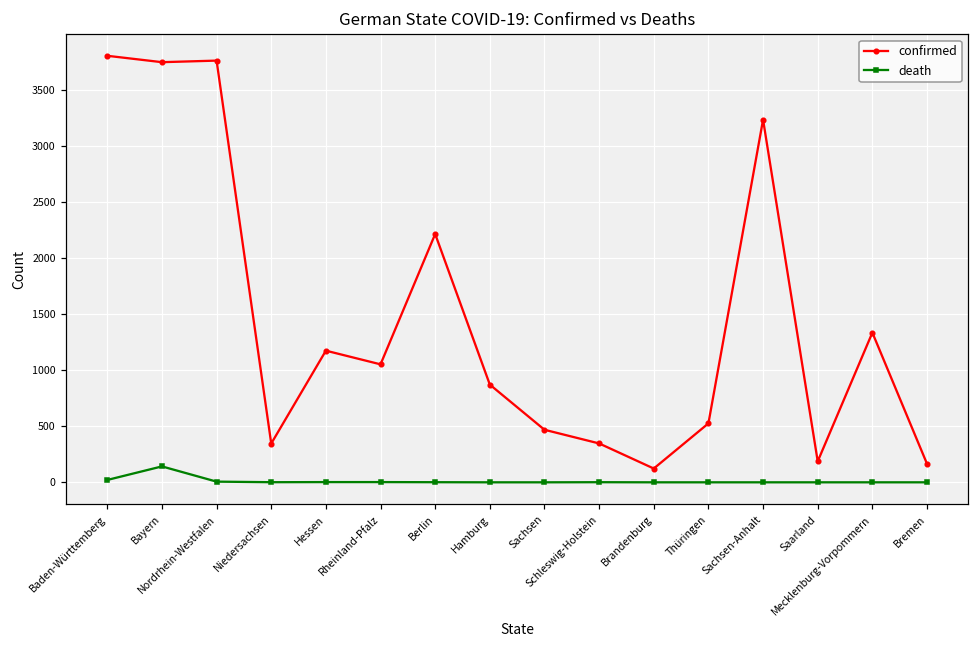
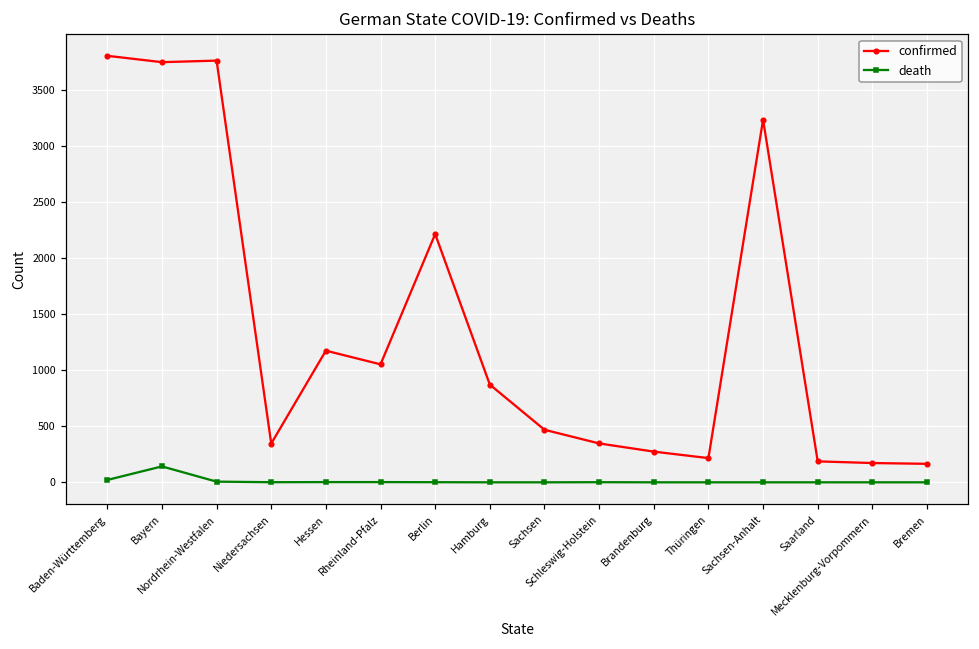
confirmed, Brandenburg: 120 -> 270
confirmed, Thüringen: 530 -> 220
confirmed, Mecklenburg-Vorpommern: 1340 -> 170
